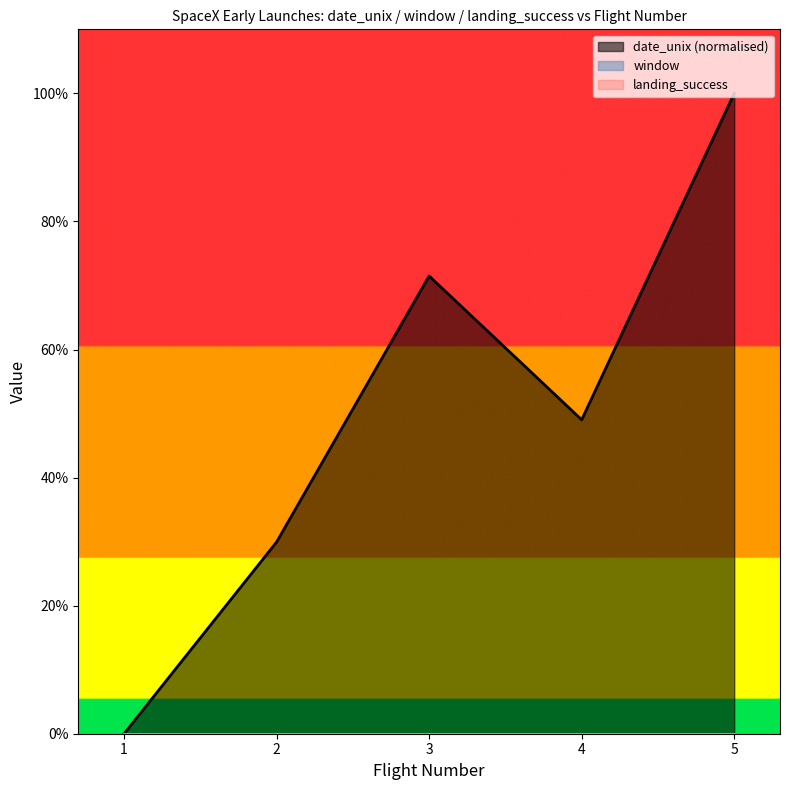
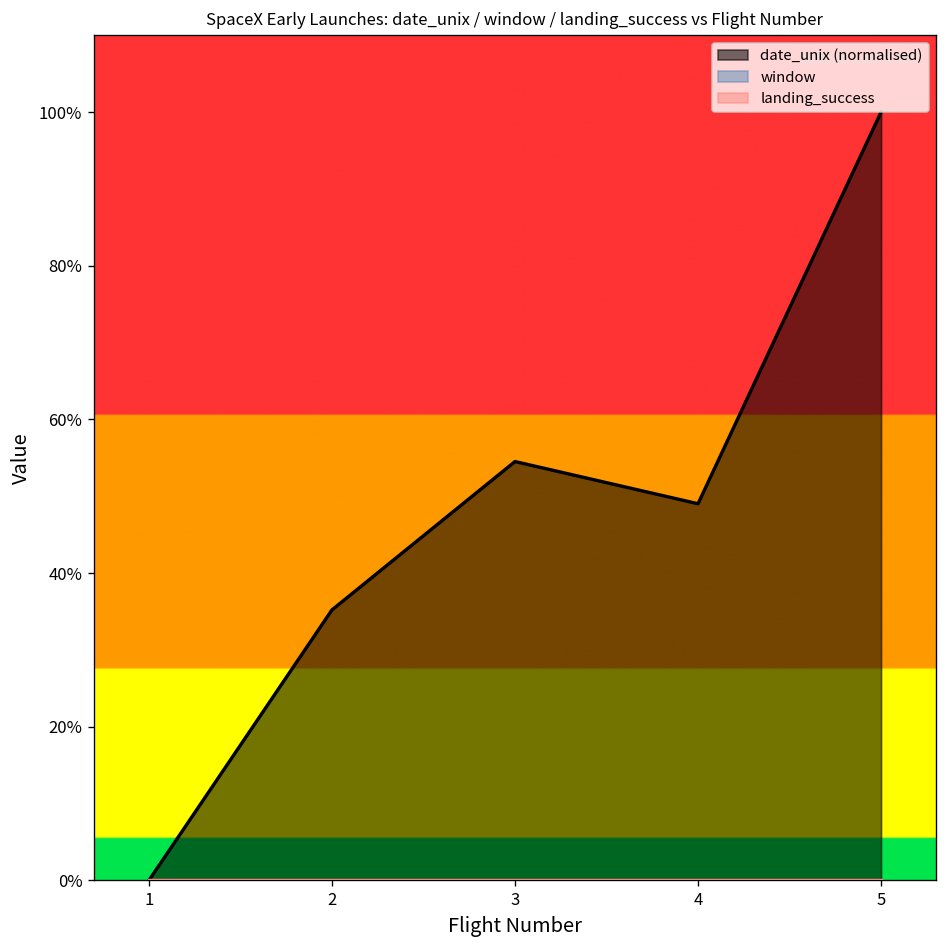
date_unix (normalised), 2: 30% -> 35%
date_unix (normalised), 3: 71% -> 55%
